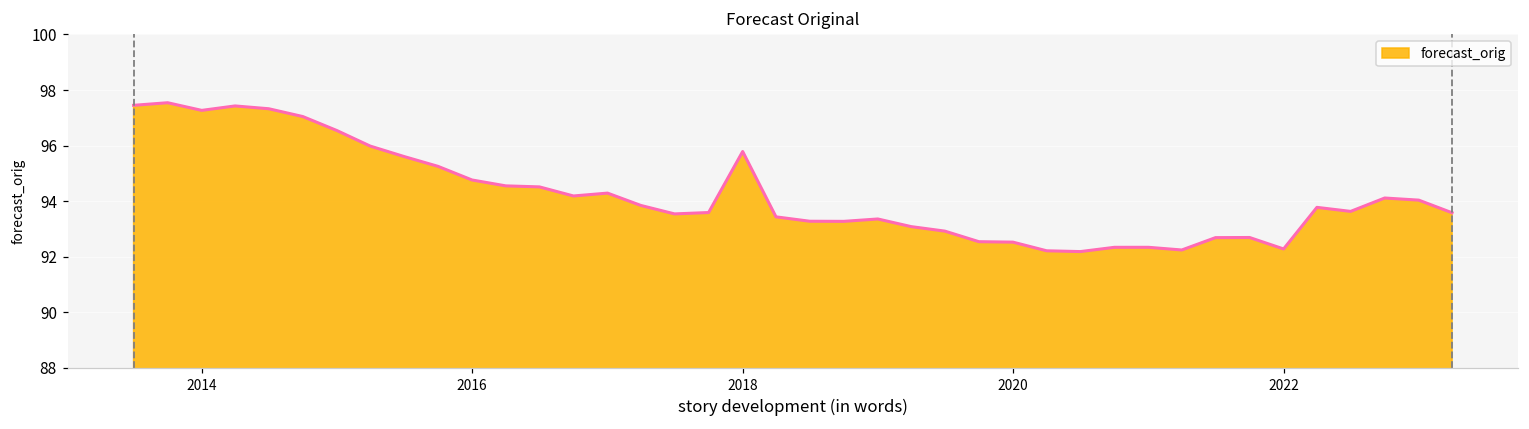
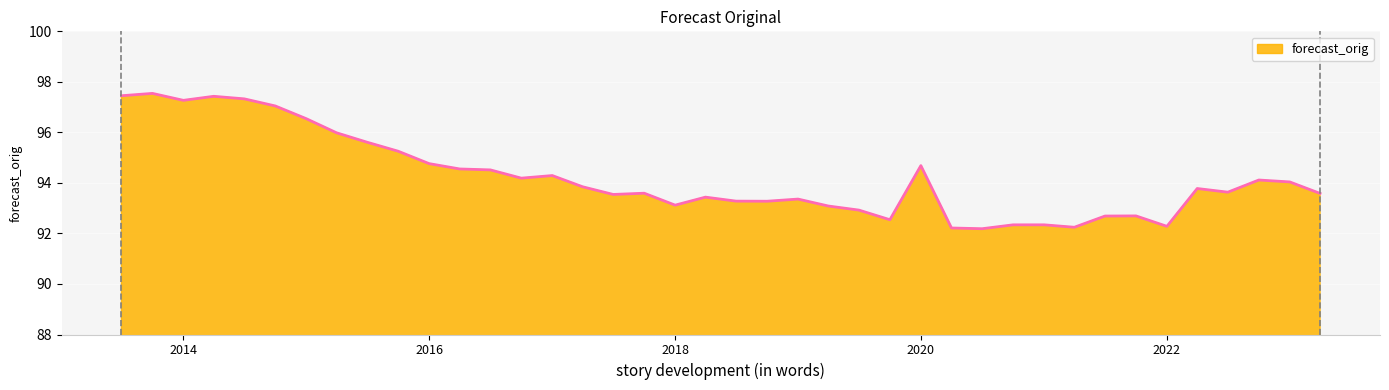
2018: 95.8 -> 93.1
2020: 92.5 -> 94.7
